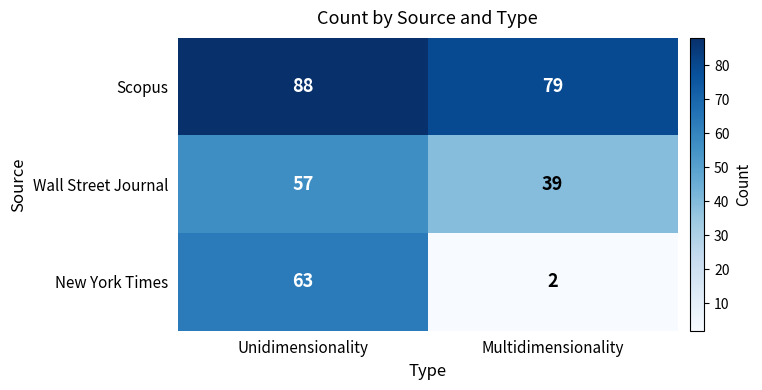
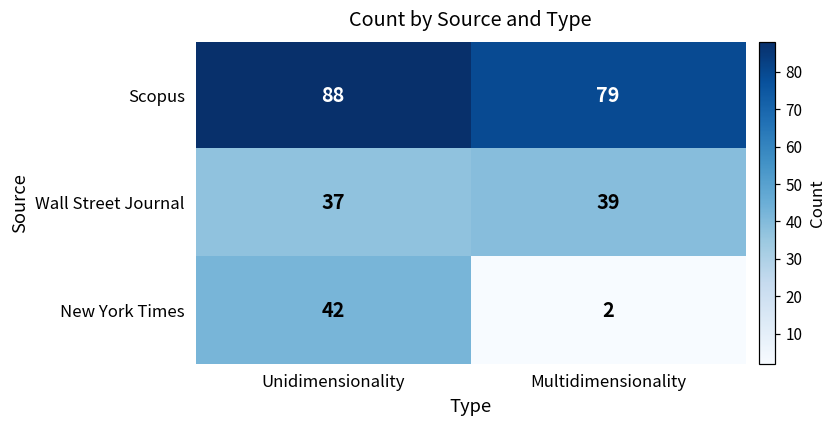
Wall Street Journal, Unidimensionality: 57 -> 37
New York Times, Unidimensionality: 63 -> 42
